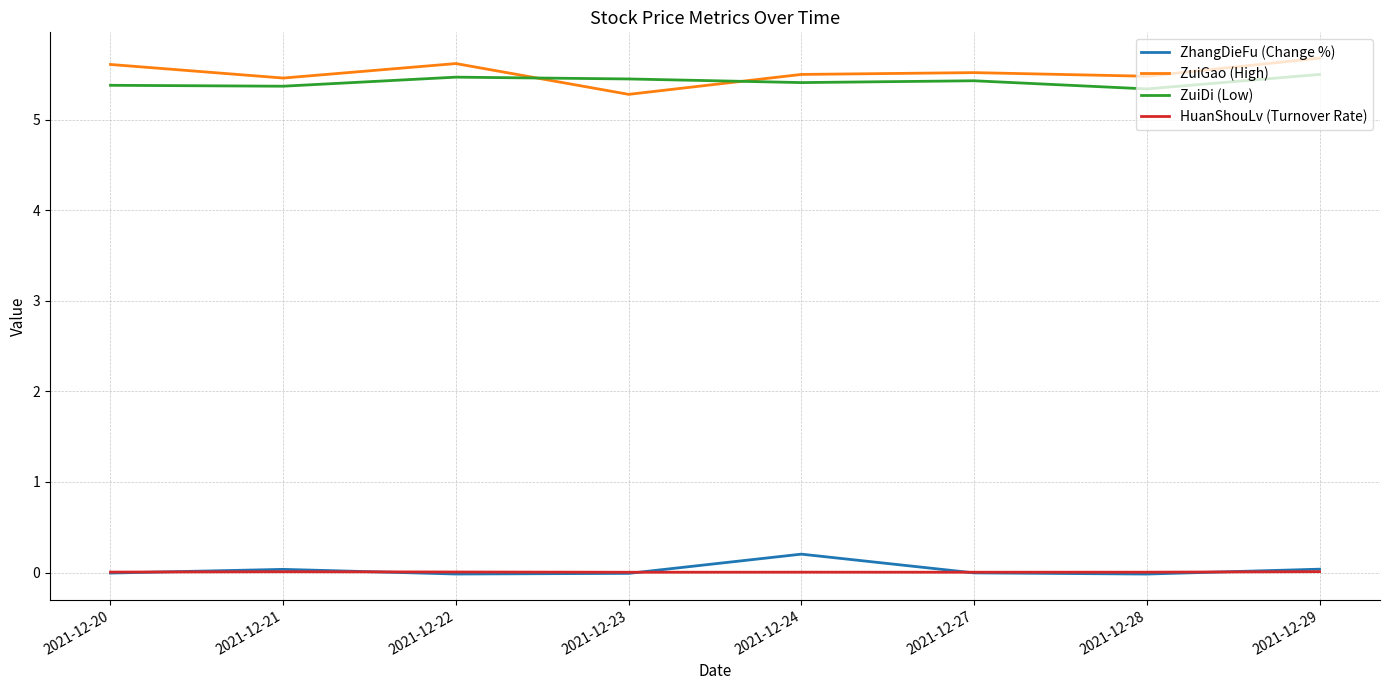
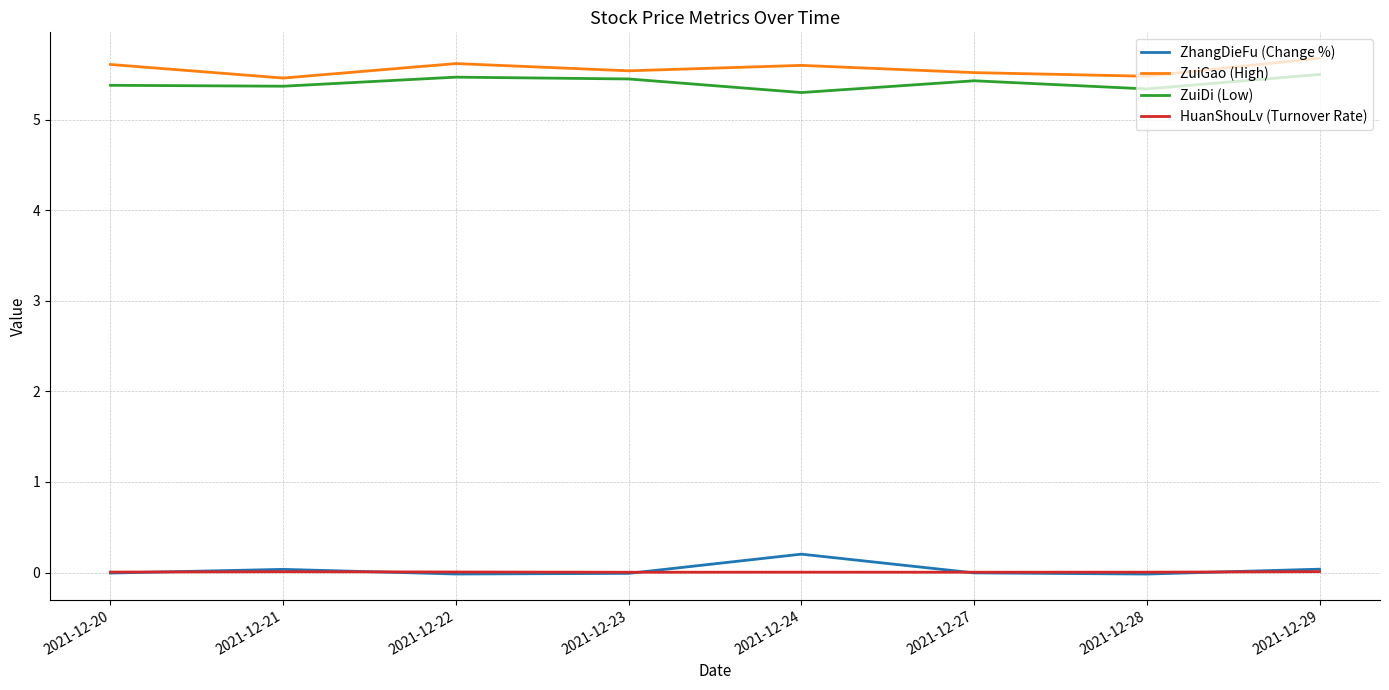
ZuiGao (High), 2021-12-23: 5.3 -> 5.5
ZuiGao (High), 2021-12-24: 5.5 -> 5.6
ZuiDi (Low), 2021-12-24: 5.4 -> 5.3
